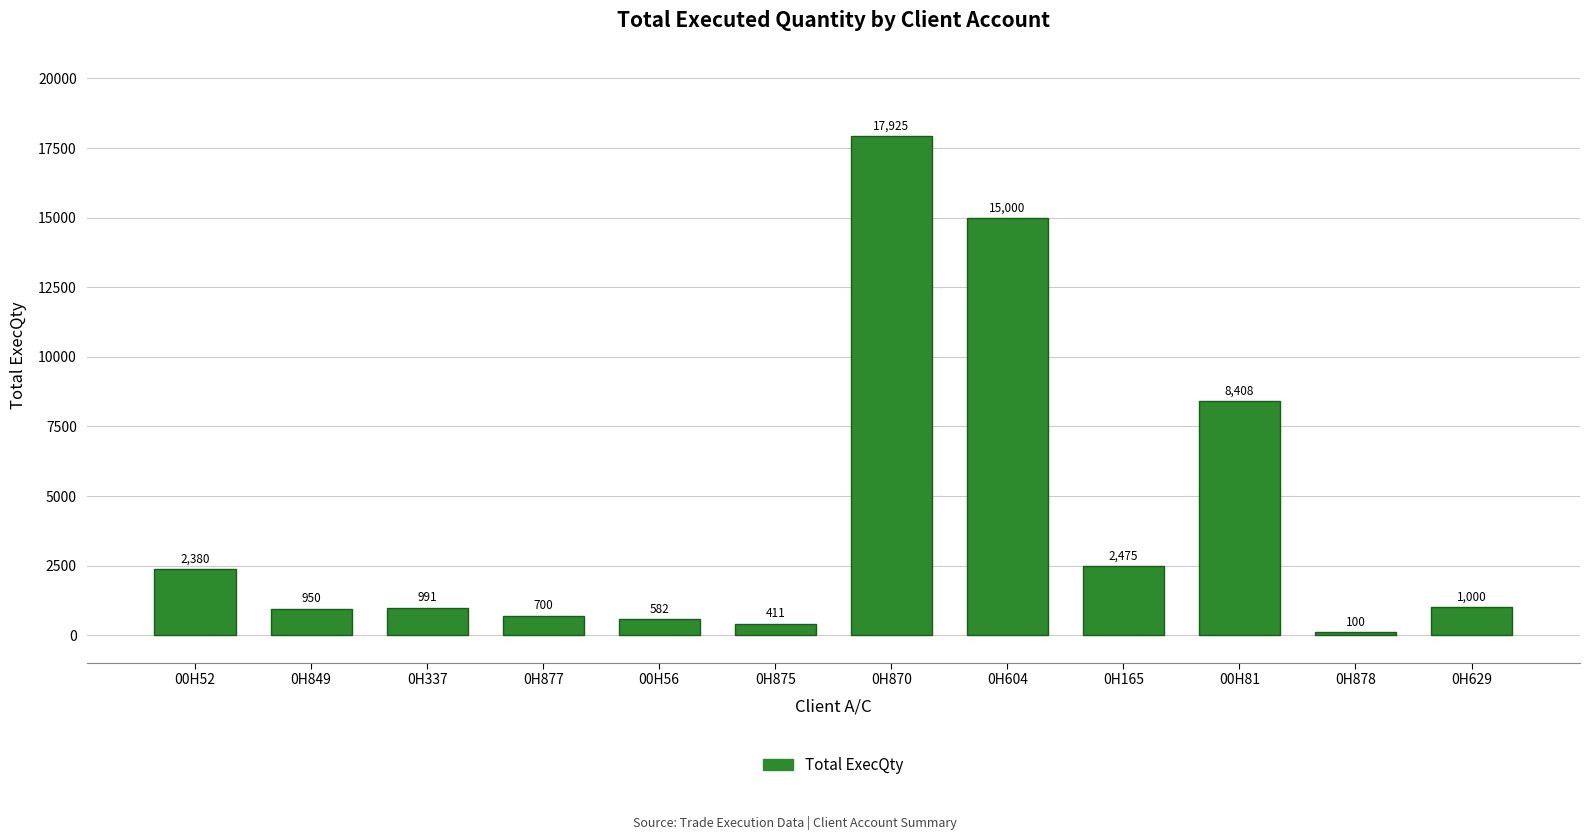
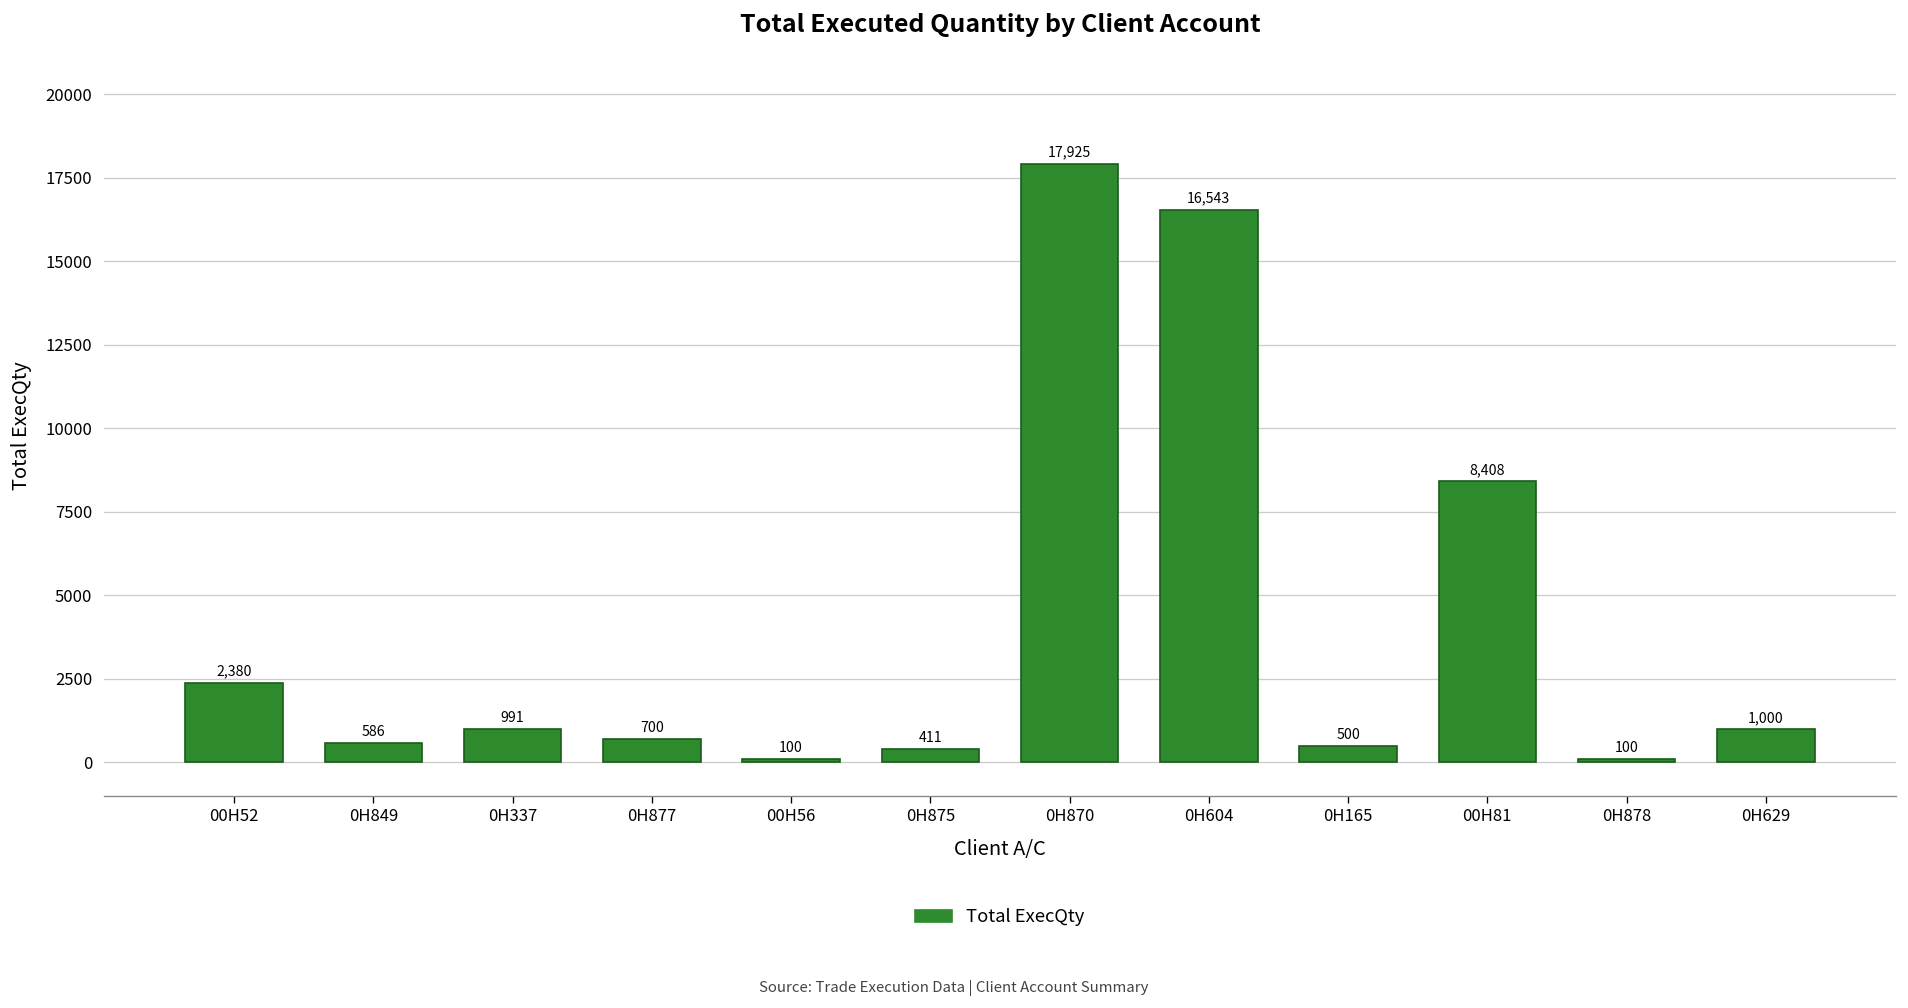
0H849: 950 -> 586
00H56: 582 -> 100
0H604: 15,000 -> 16,543
0H165: 2,475 -> 500
